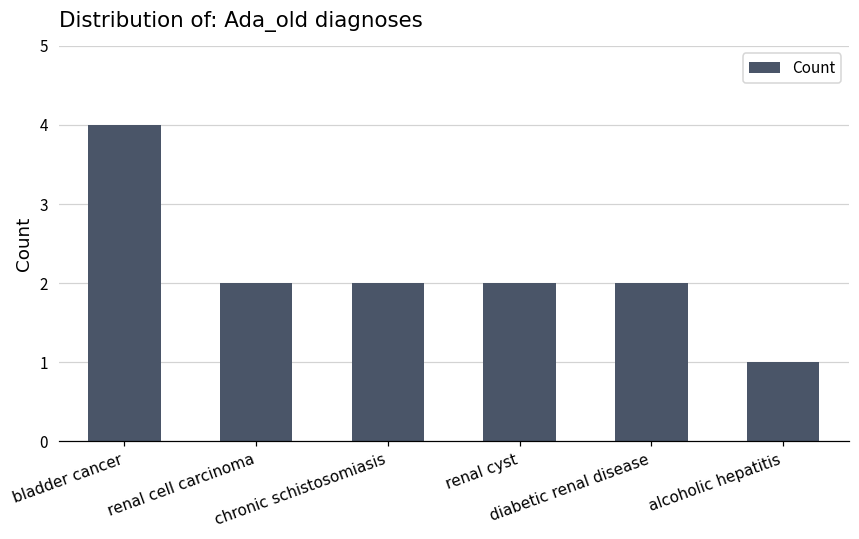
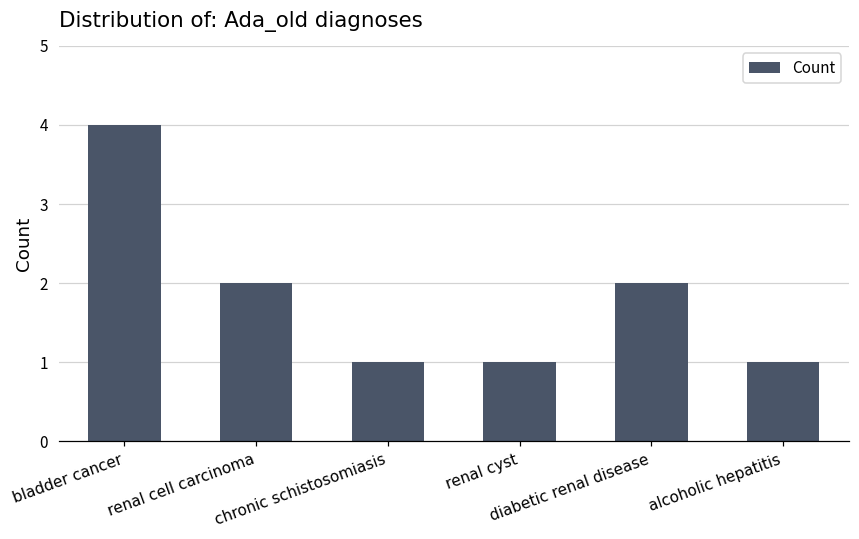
chronic schistosomiasis: 2 -> 1
renal cyst: 2 -> 1
